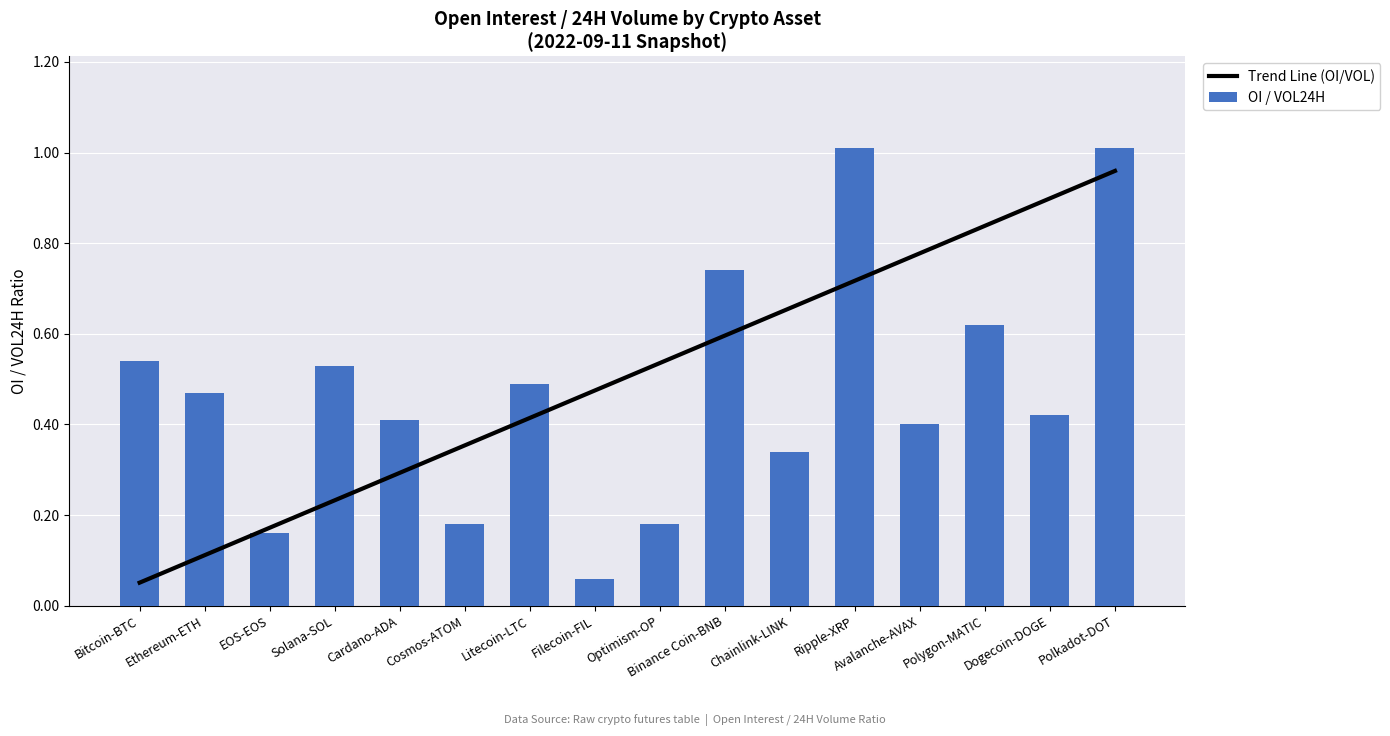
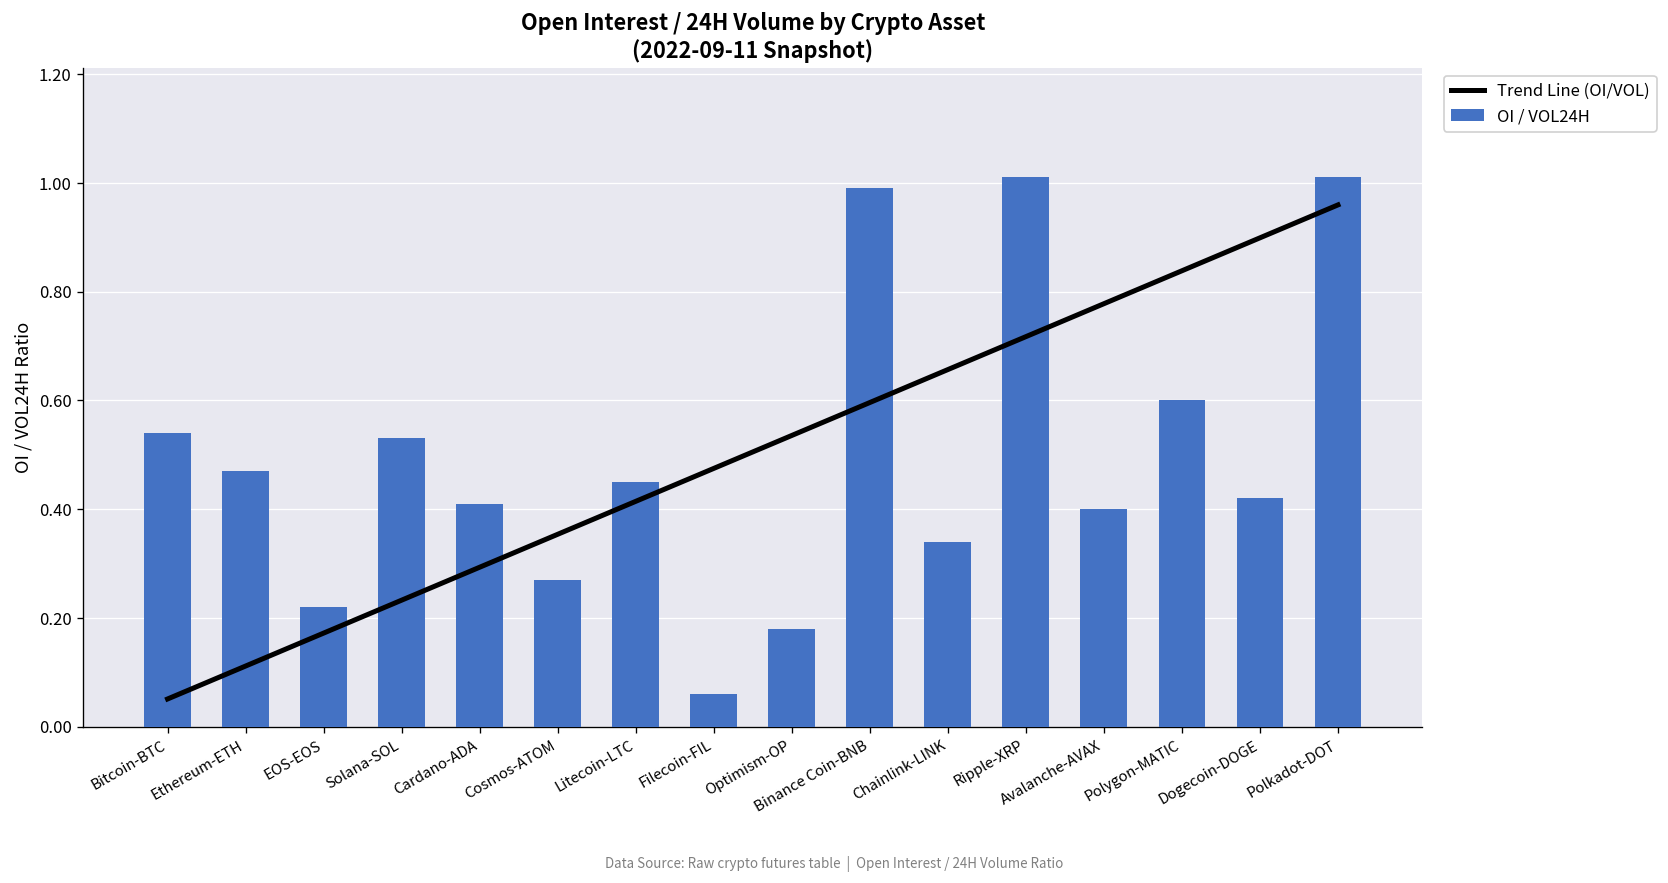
OI / VOL24H, EOS-EOS: 0.16 -> 0.22
OI / VOL24H, Cosmos-ATOM: 0.18 -> 0.27
OI / VOL24H, Litecoin-LTC: 0.49 -> 0.45
OI / VOL24H, Binance Coin-BNB: 0.74 -> 0.99
OI / VOL24H, Polygon-MATIC: 0.62 -> 0.60
